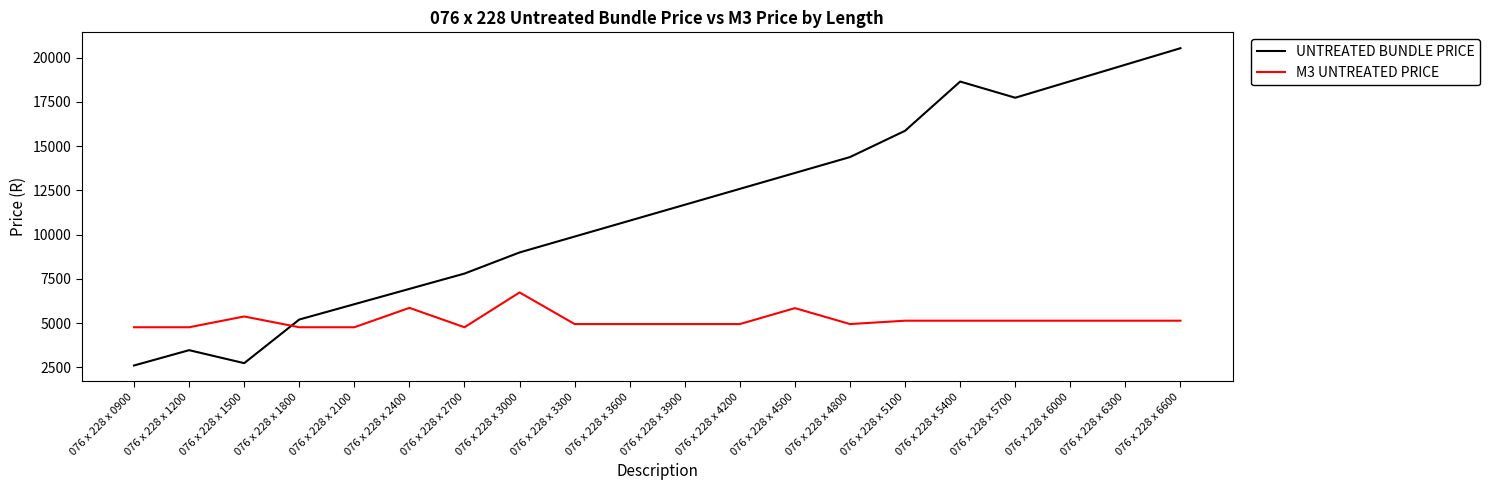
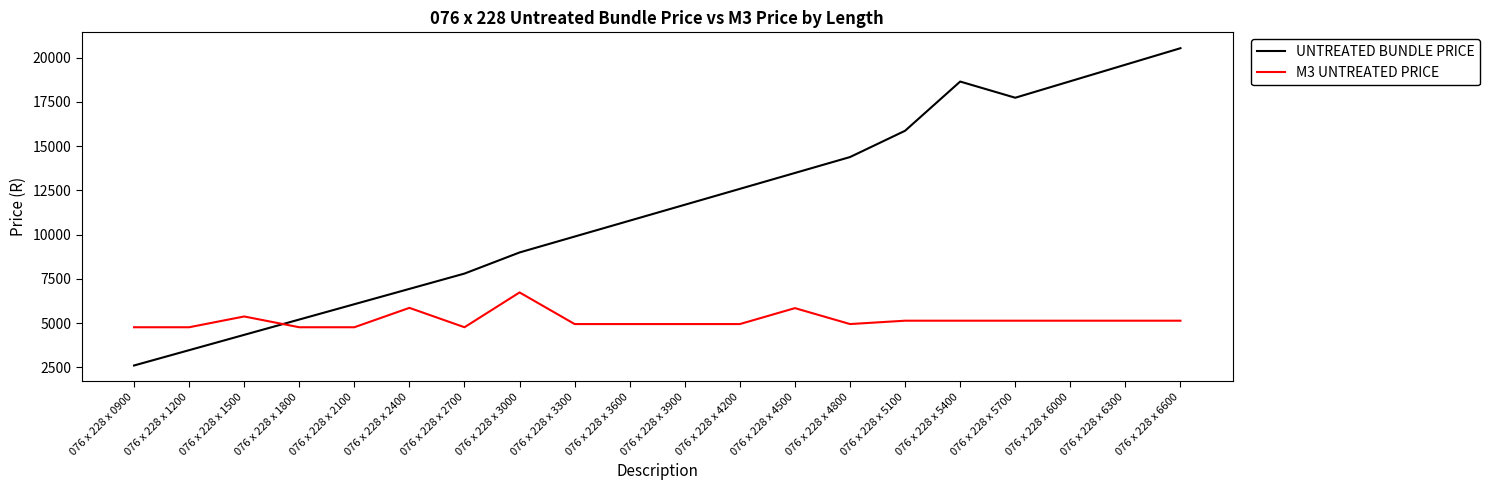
UNTREATED BUNDLE PRICE, 076 x 228 x 1500: 2700 -> 4300
